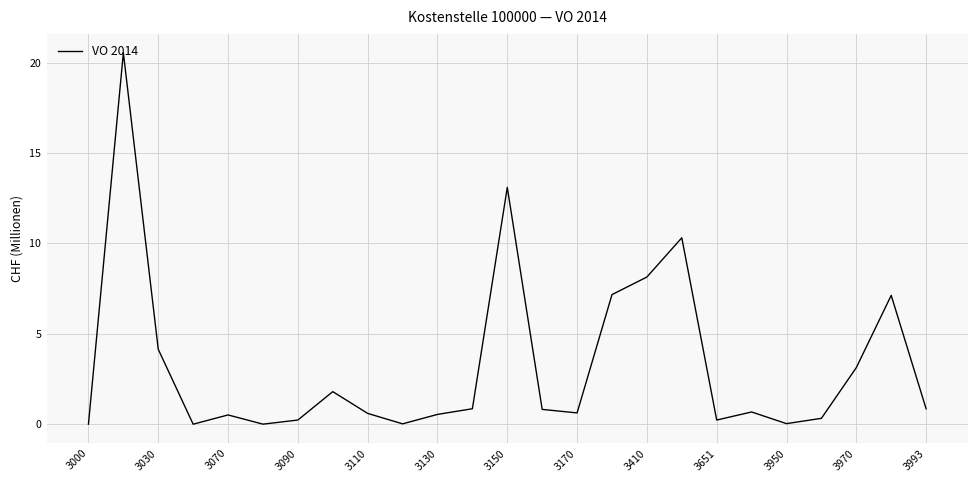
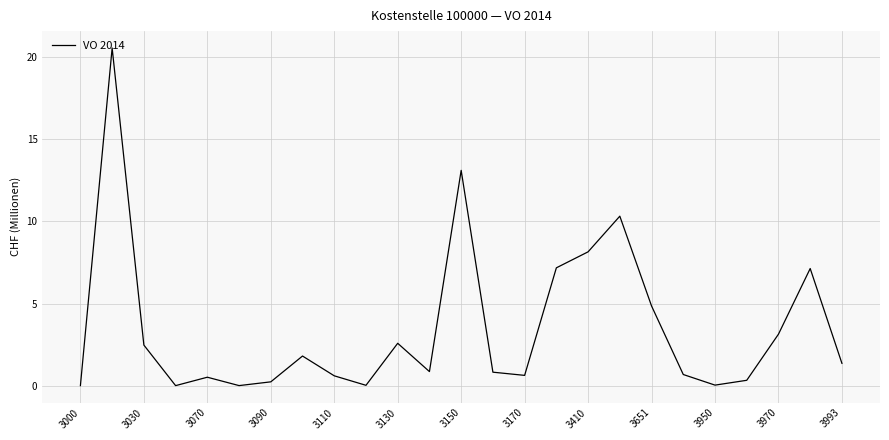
3030: 4.1 -> 2.5
3130: 0.5 -> 2.6
3651: 0.2 -> 4.9
3993: 0.9 -> 1.4
